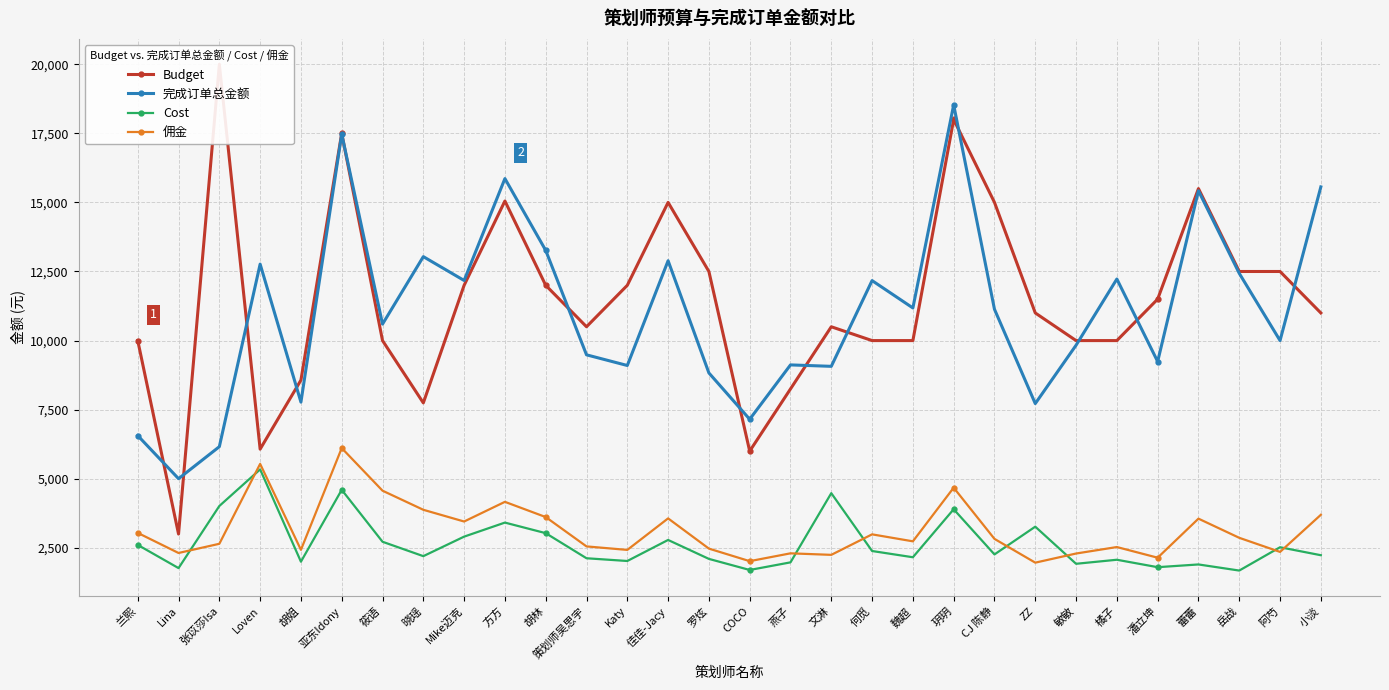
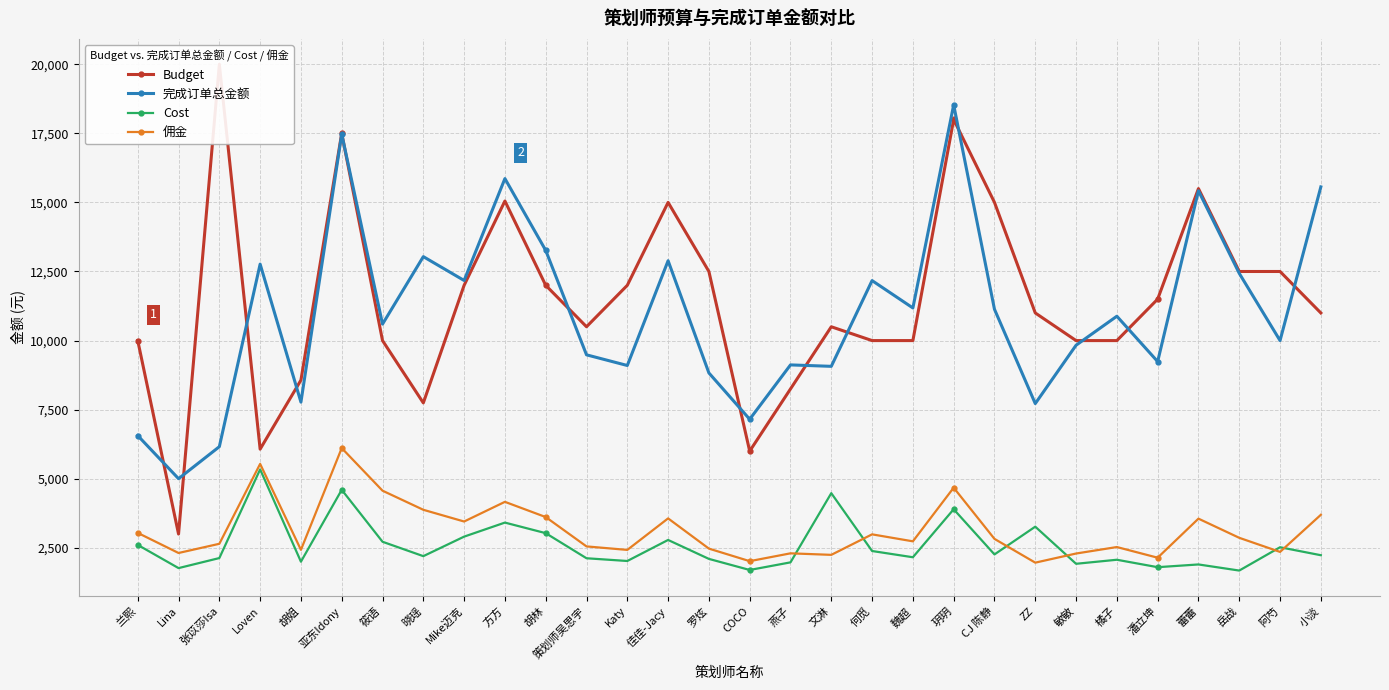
Cost, 张苡莎Isa: 4,000 -> 2,100
完成订单总金额, 橘子: 12,200 -> 10,900
